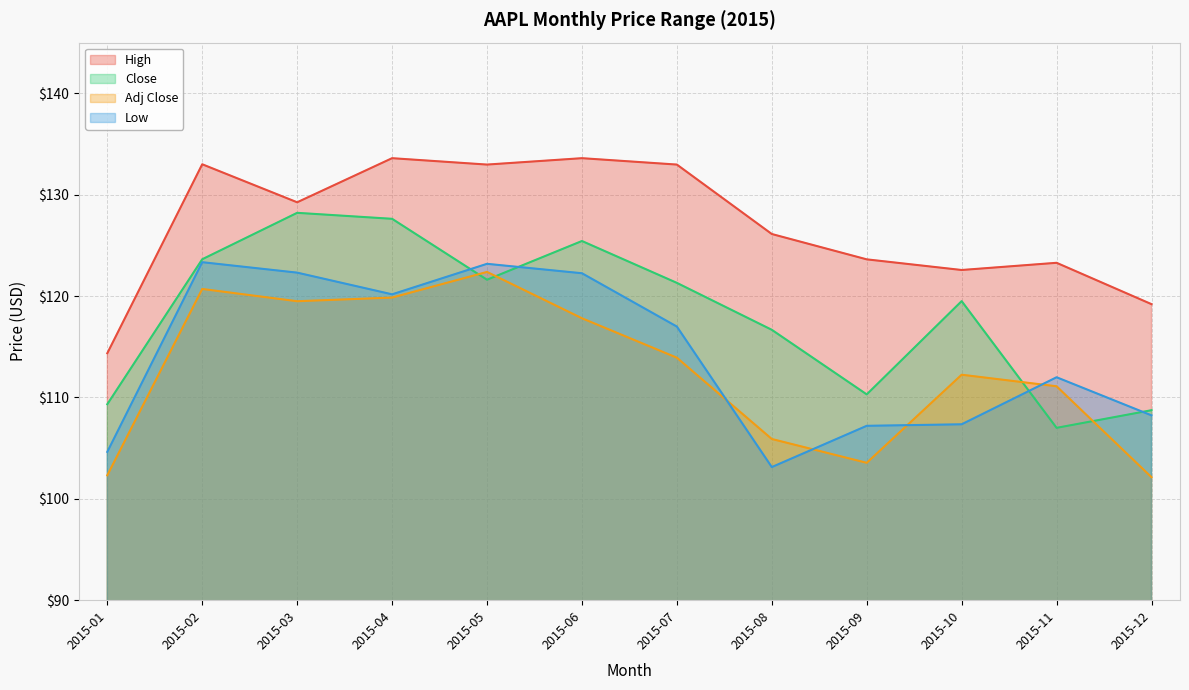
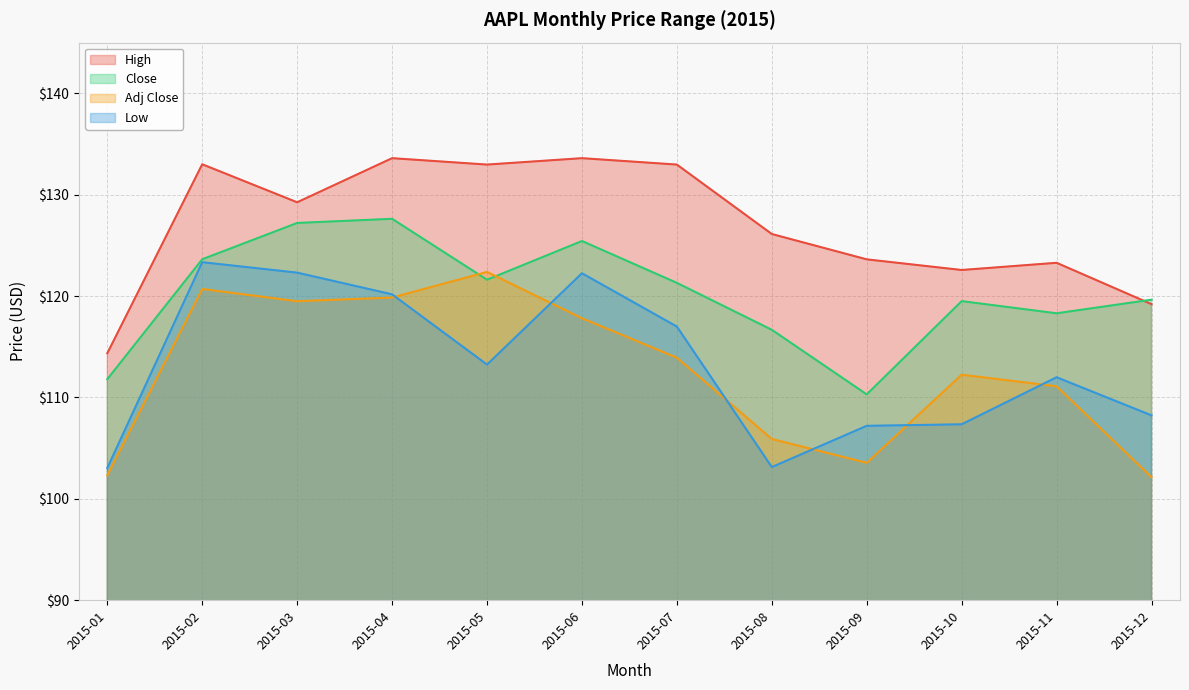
Close, 2015-01: $109.3 -> $111.8
Low, 2015-01: $104.6 -> $103.0
Close, 2015-03: $128.2 -> $127.2
Low, 2015-05: $123.2 -> $113.2
Close, 2015-11: $107.0 -> $118.3
Close, 2015-12: $108.7 -> $119.6
